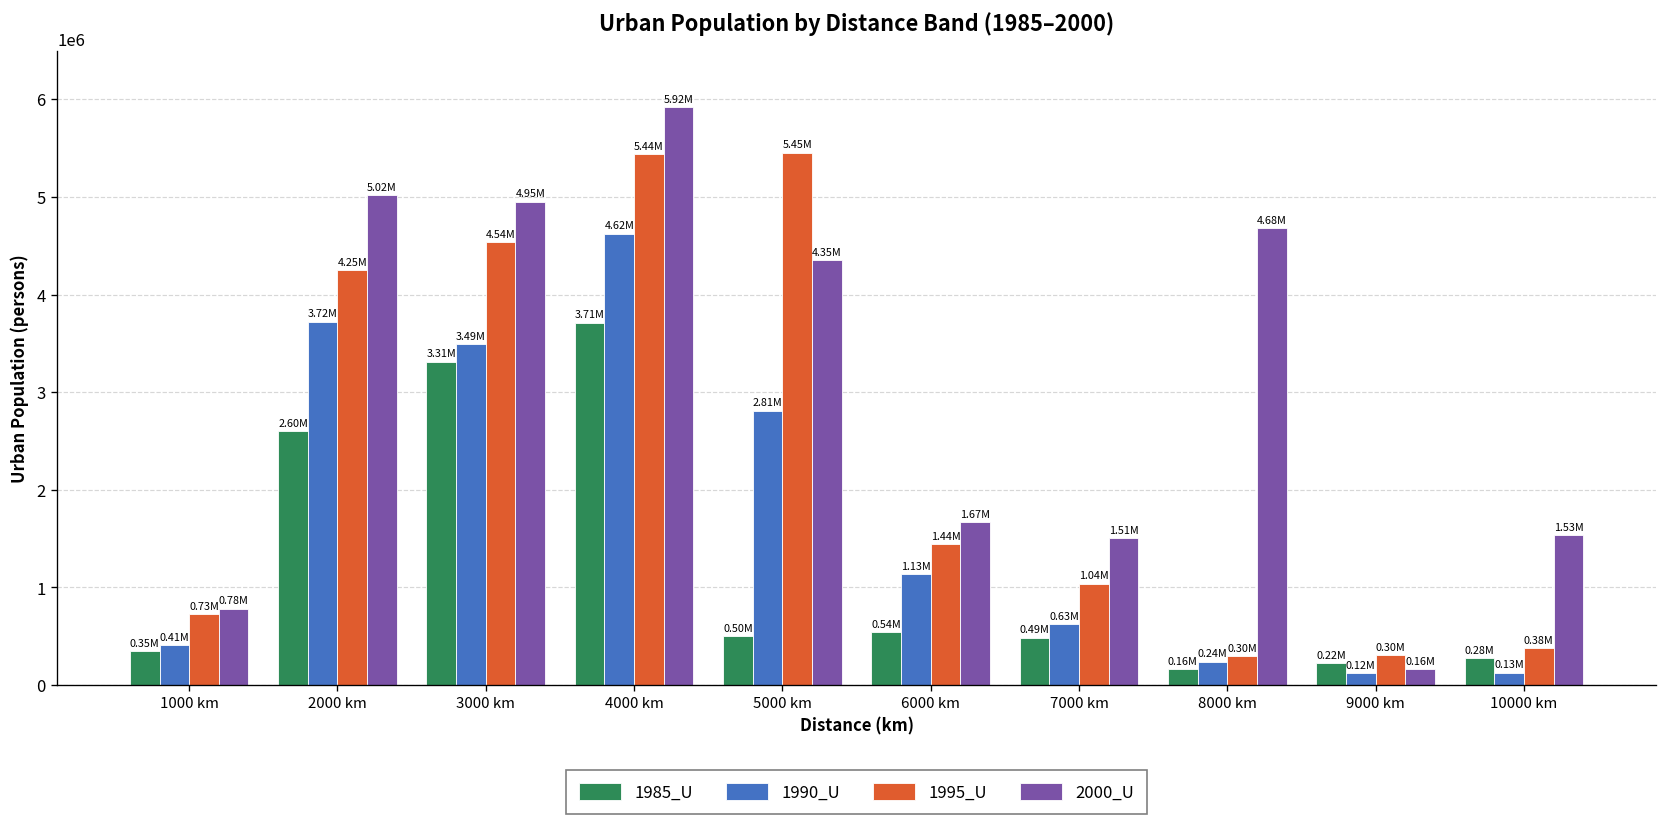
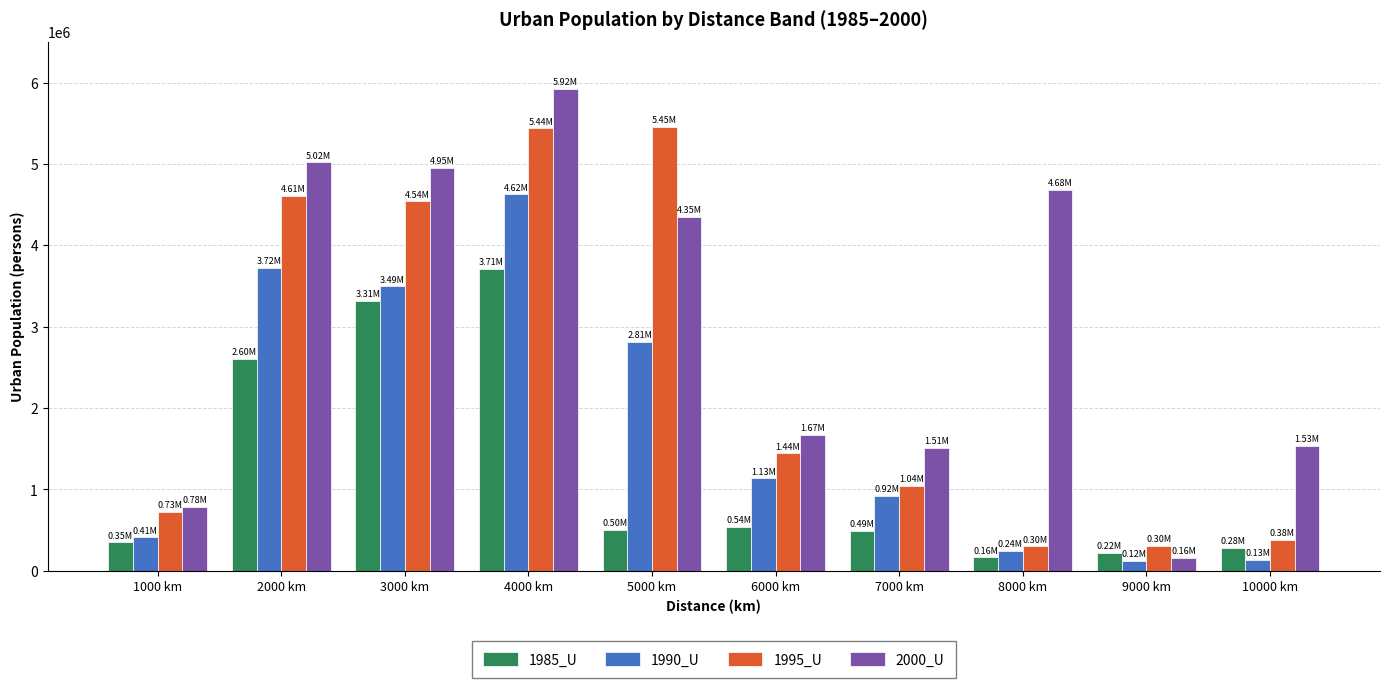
1995_U, 2000 km: 4.25M -> 4.61M
1990_U, 7000 km: 0.63M -> 0.92M
